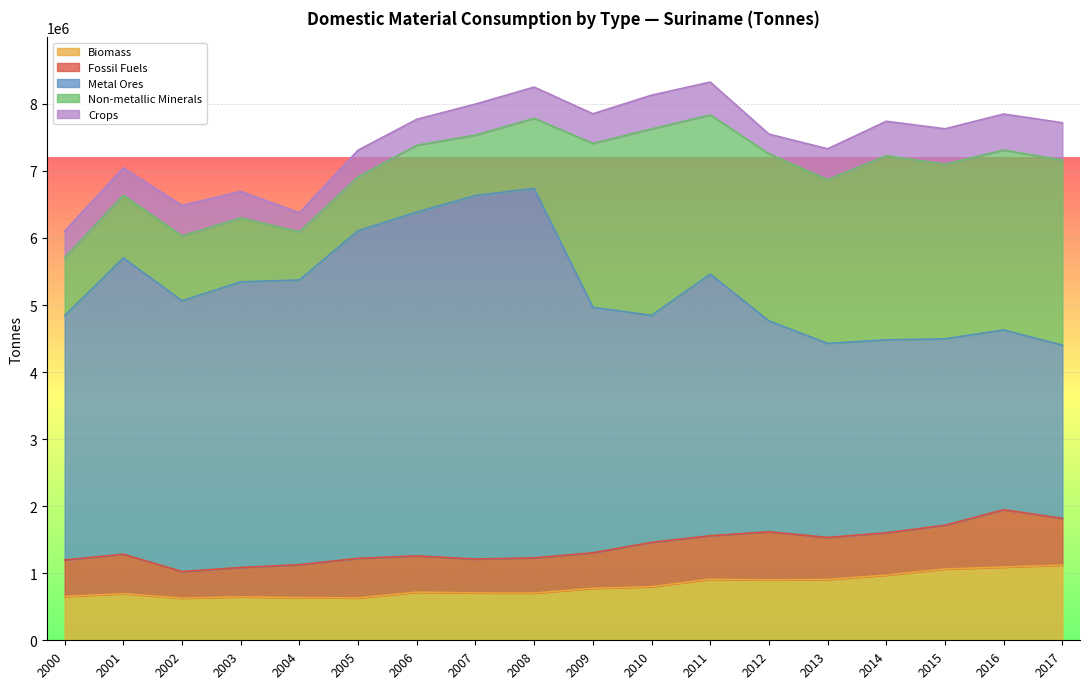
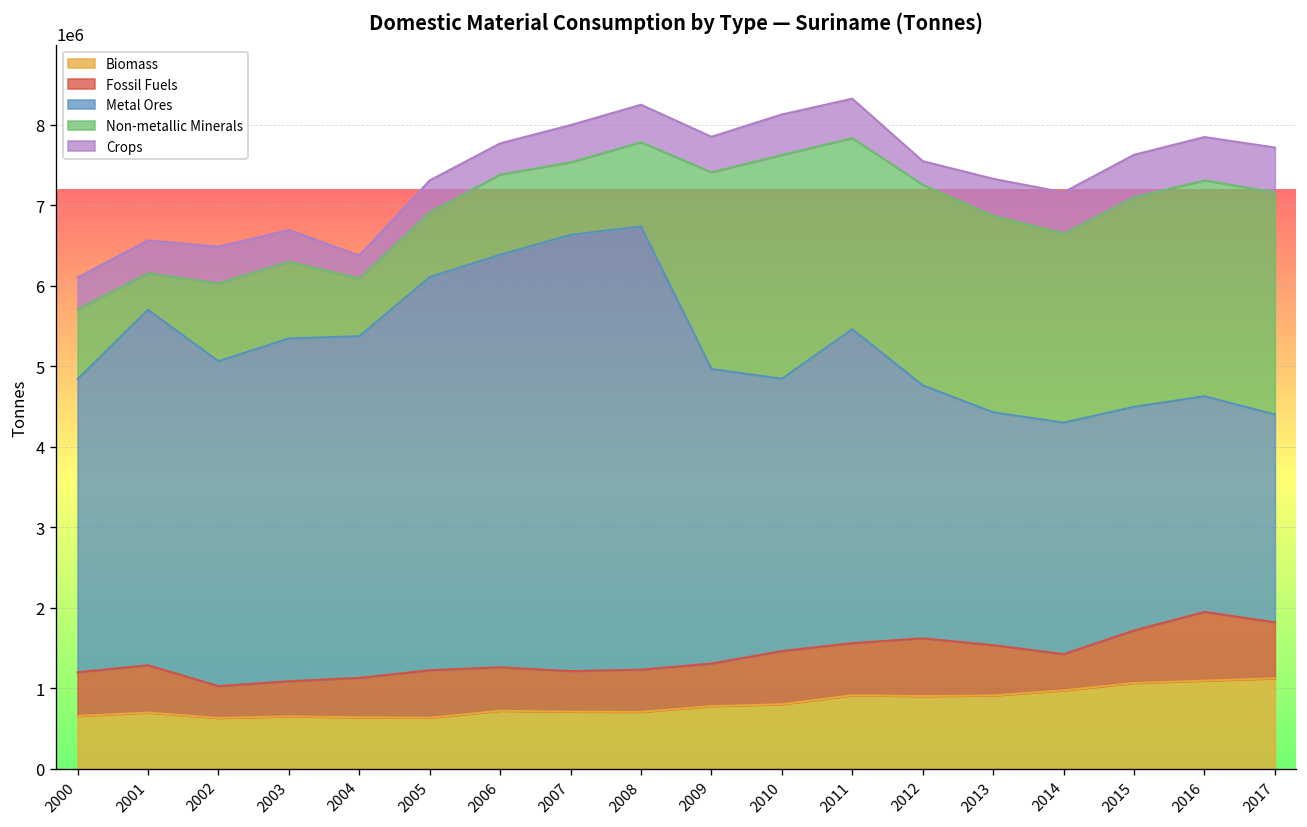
Non-metallic Minerals, 2001: 900000 -> 500000
Fossil Fuels, 2014: 600000 -> 500000
Non-metallic Minerals, 2014: 2700000 -> 2300000
